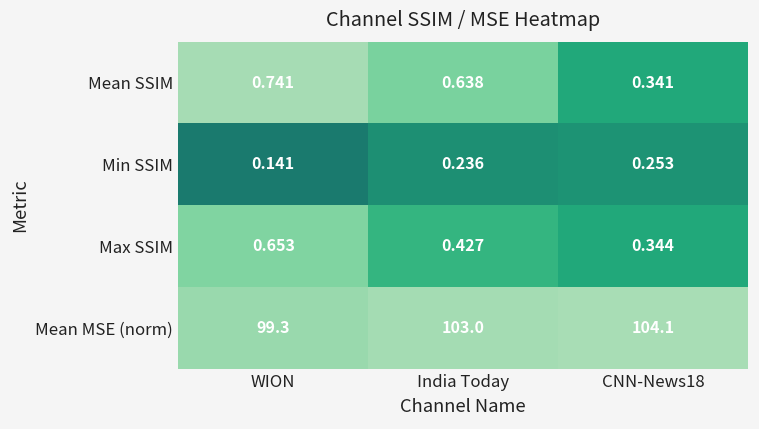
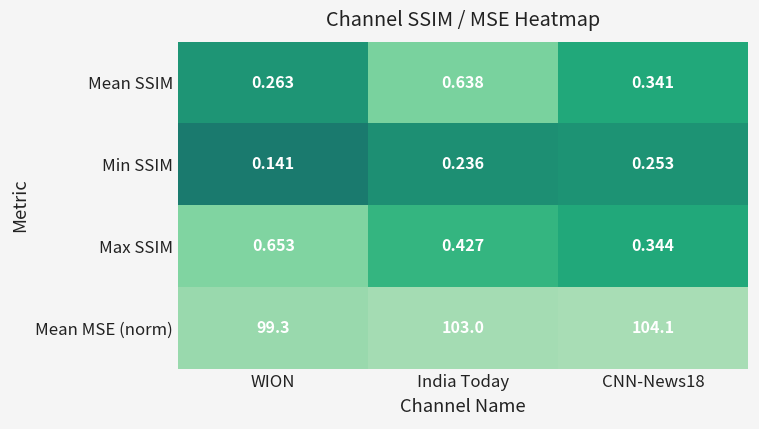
Mean SSIM, WION: 0.741 -> 0.263
